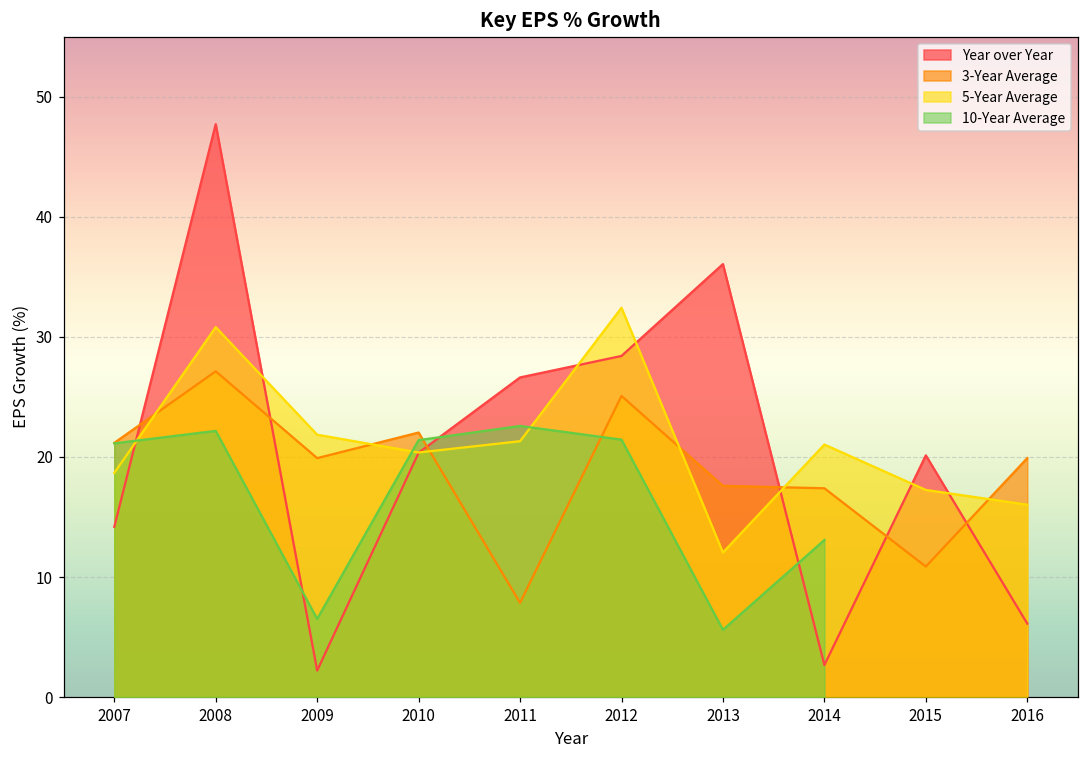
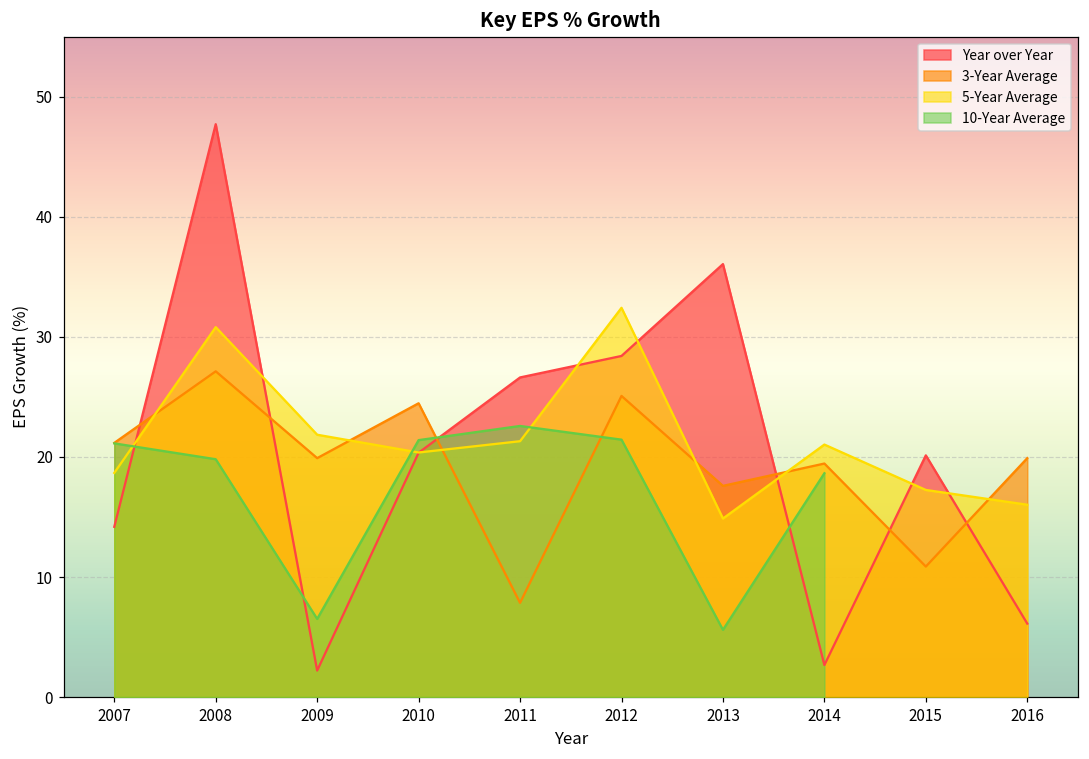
10-Year Average, 2008: 22.2 -> 19.8
3-Year Average, 2010: 22.0 -> 24.5
5-Year Average, 2013: 12.0 -> 14.9
3-Year Average, 2014: 17.4 -> 19.5
10-Year Average, 2014: 13.1 -> 18.6
